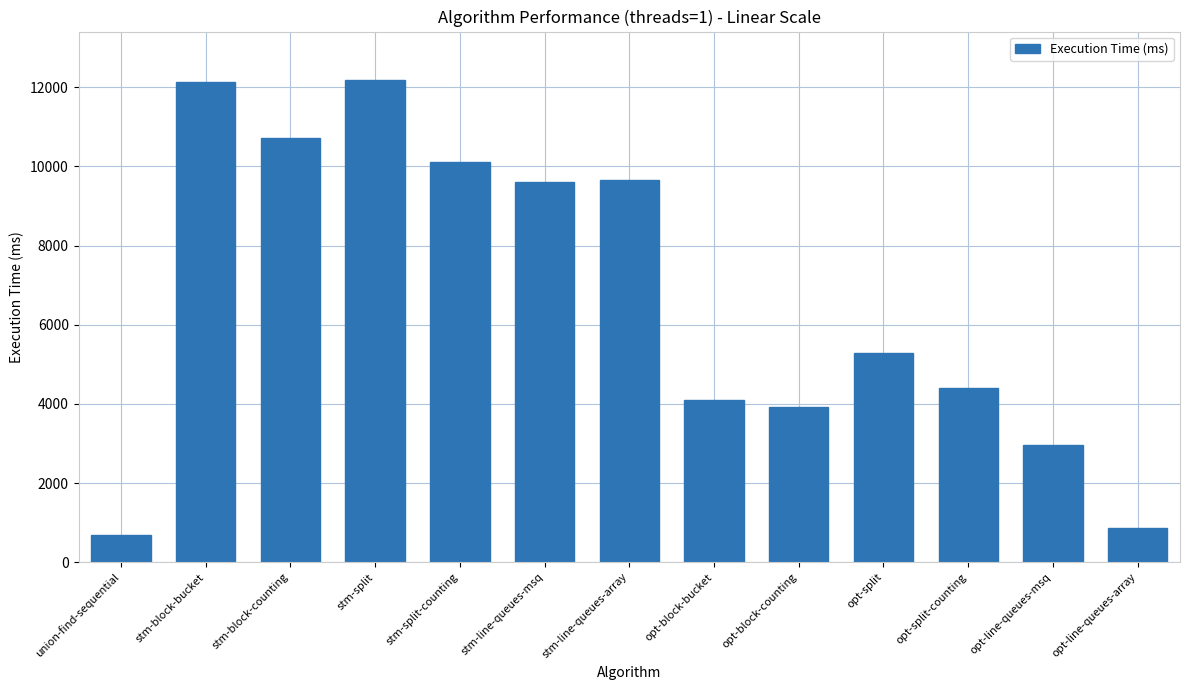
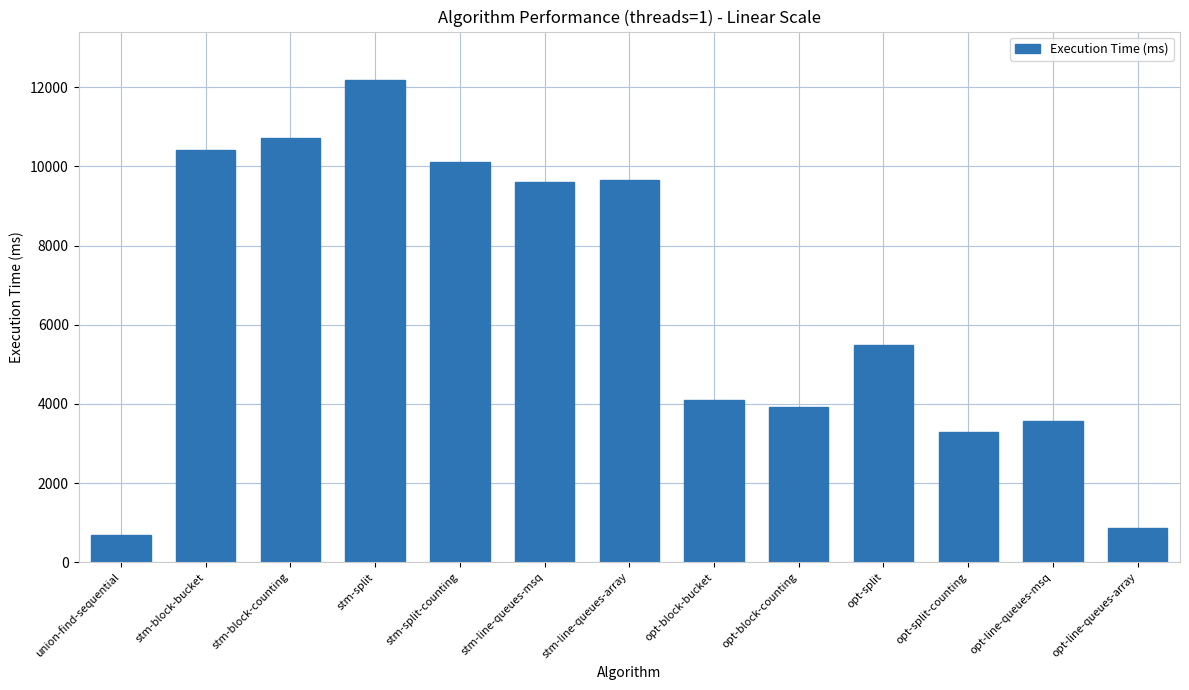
stm-block-bucket: 12100 -> 10400
opt-split: 5300 -> 5500
opt-split-counting: 4400 -> 3300
opt-line-queues-msq: 3000 -> 3600
